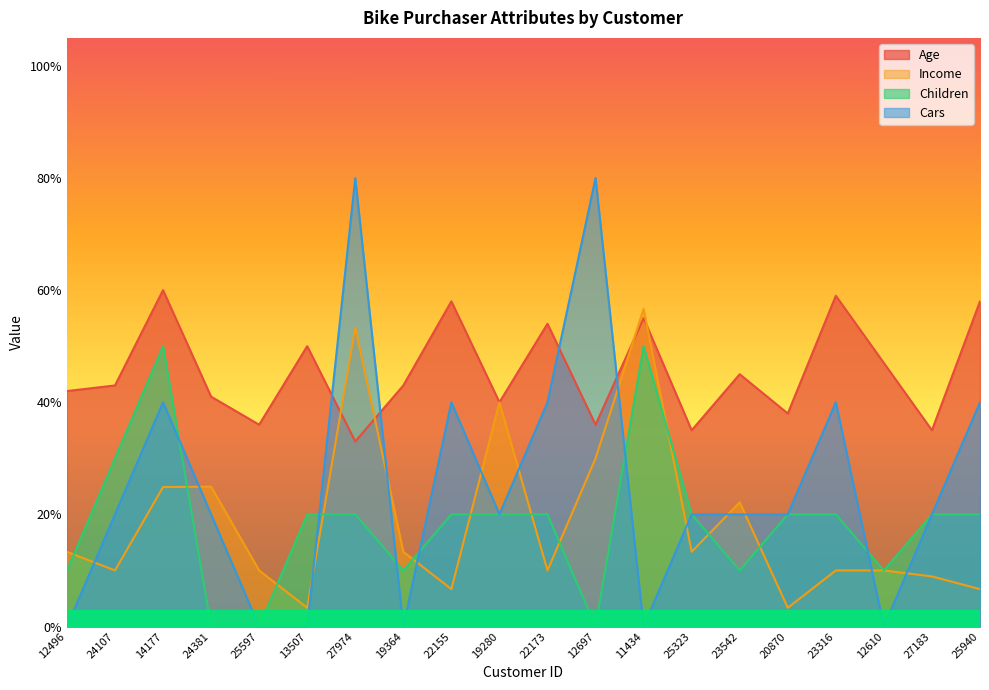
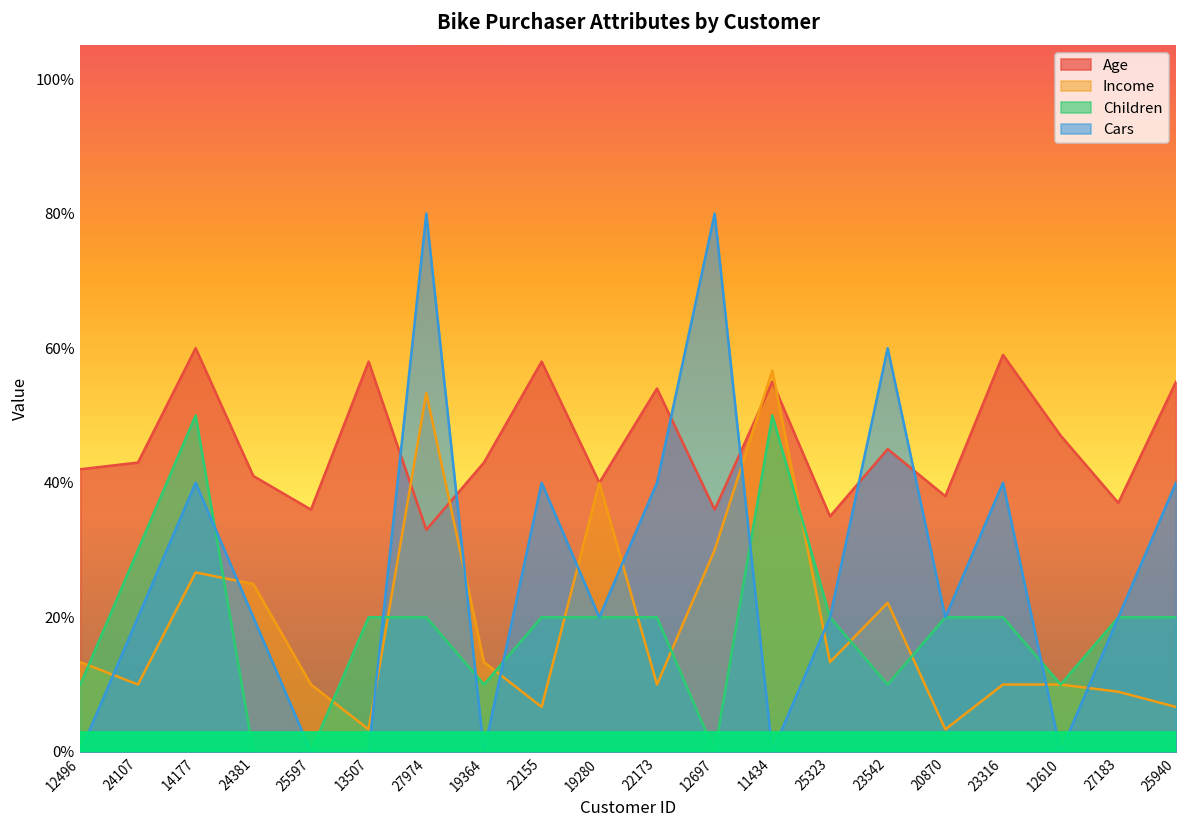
Income, 14177: 25% -> 27%
Age, 13507: 50% -> 58%
Cars, 23542: 20% -> 60%
Age, 27183: 35% -> 37%
Age, 25940: 58% -> 55%
